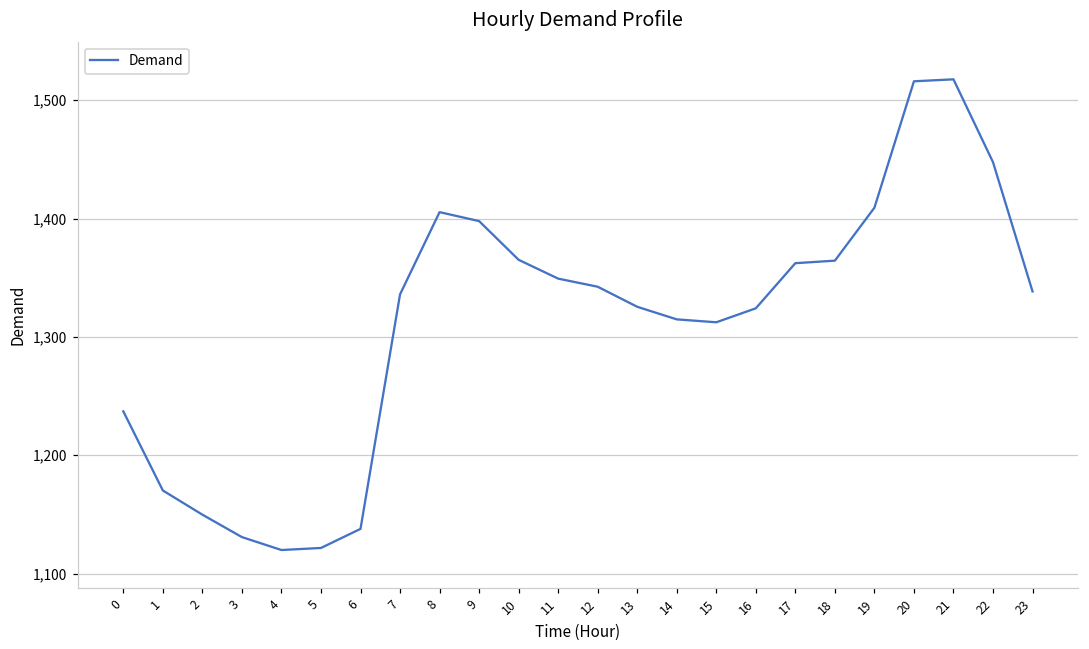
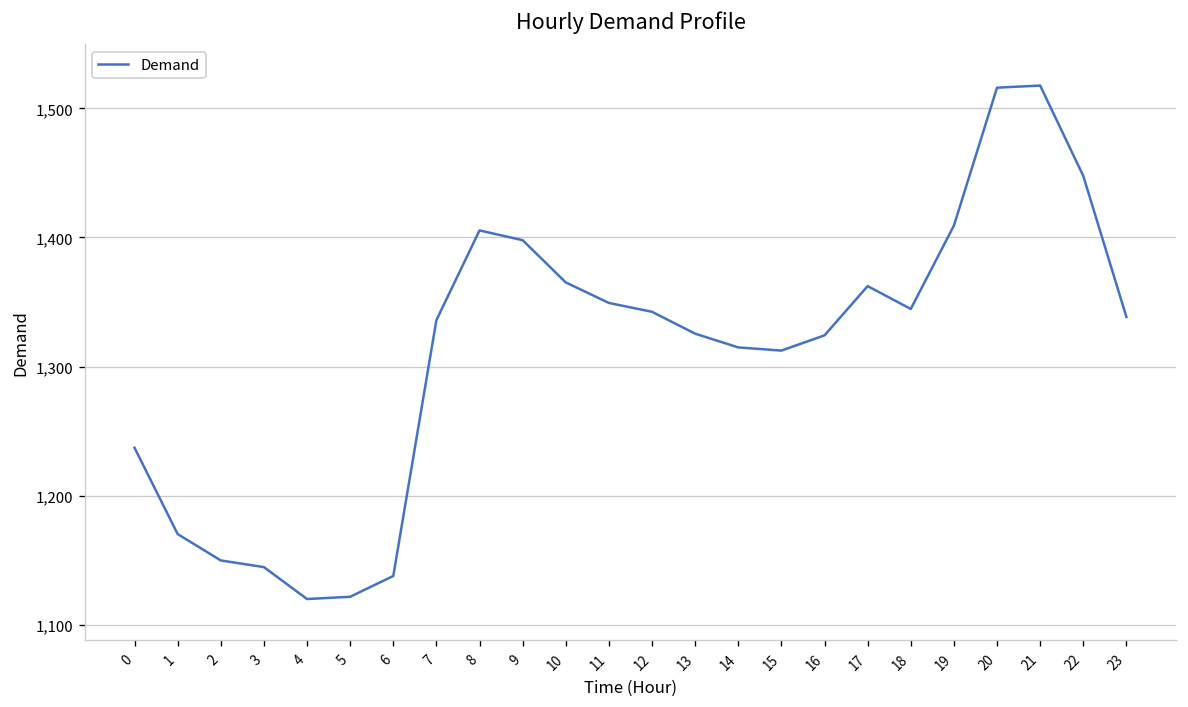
3: 1,131 -> 1,145
18: 1,364 -> 1,345
